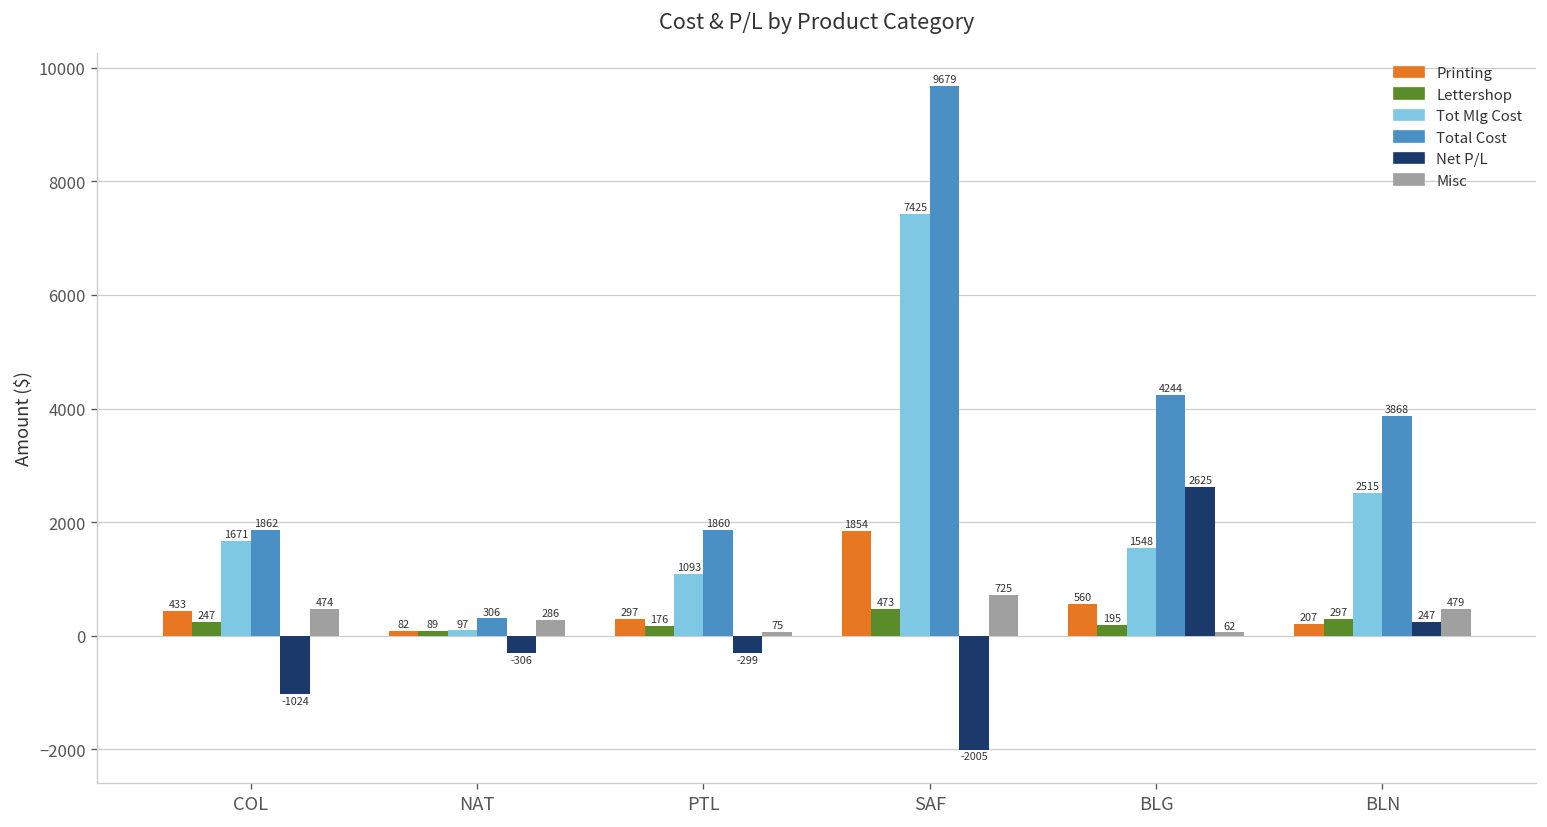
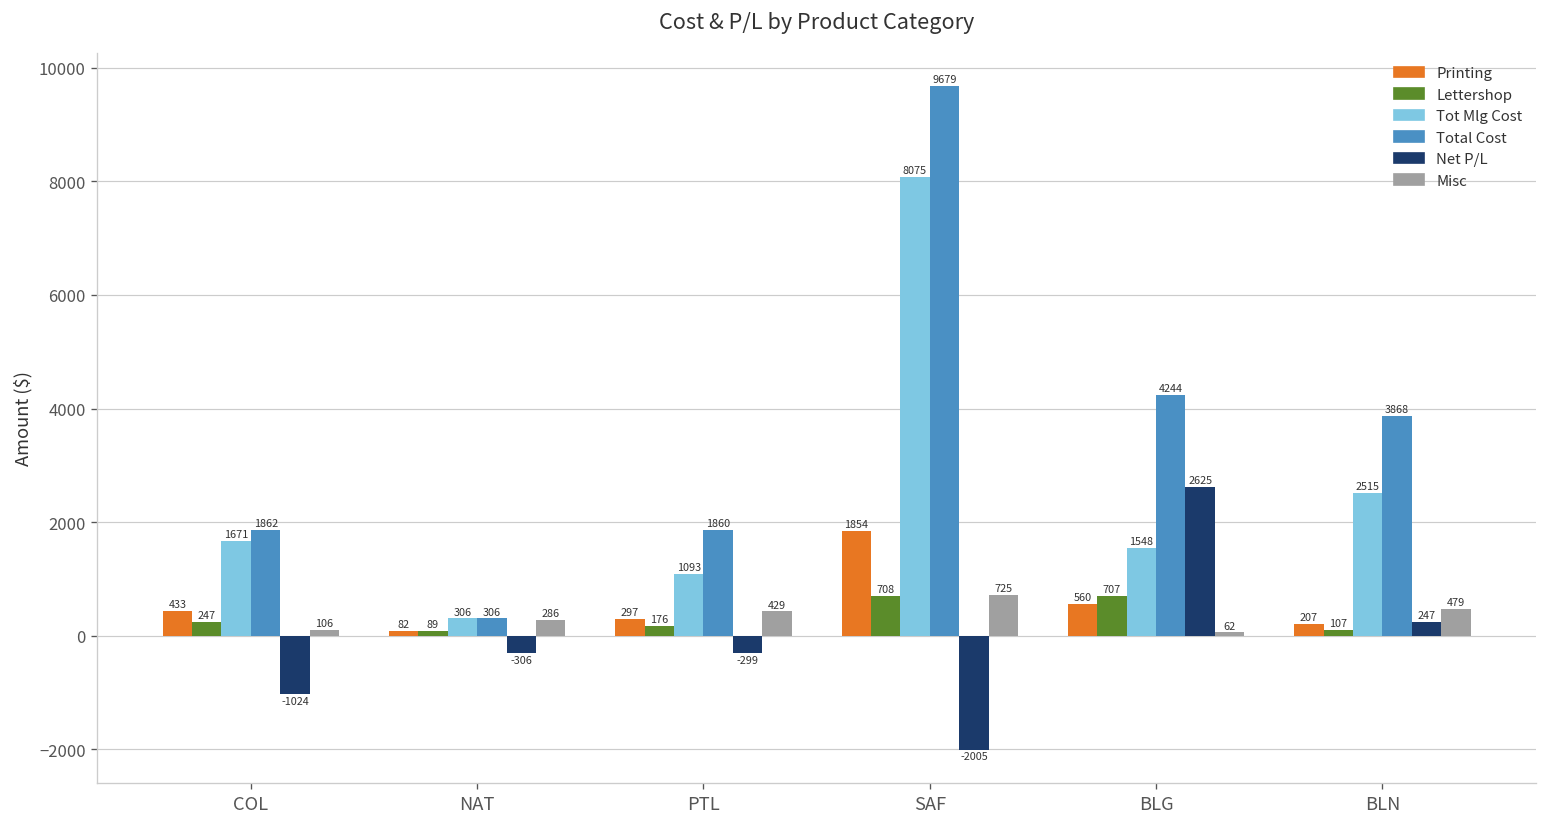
Misc, COL: 474 -> 106
Tot Mlg Cost, NAT: 97 -> 306
Misc, PTL: 75 -> 429
Lettershop, SAF: 473 -> 708
Tot Mlg Cost, SAF: 7425 -> 8075
Lettershop, BLG: 195 -> 707
Lettershop, BLN: 297 -> 107
